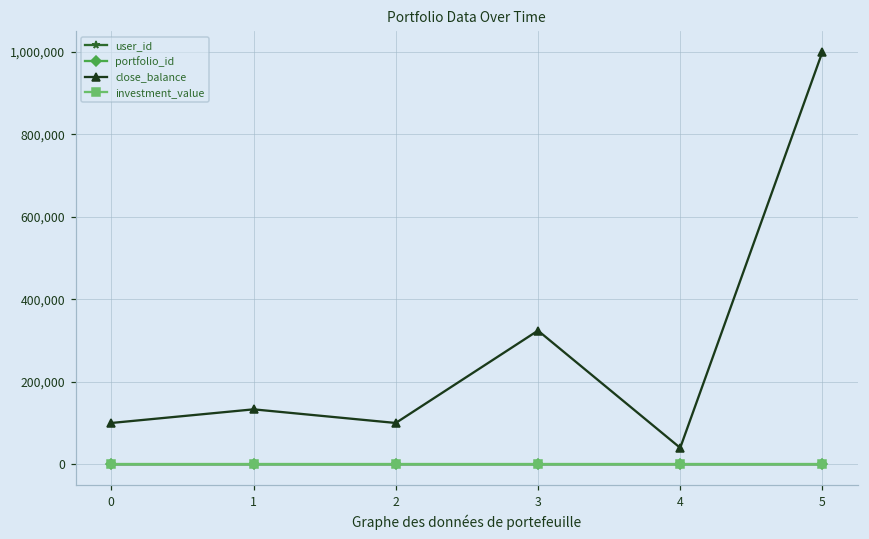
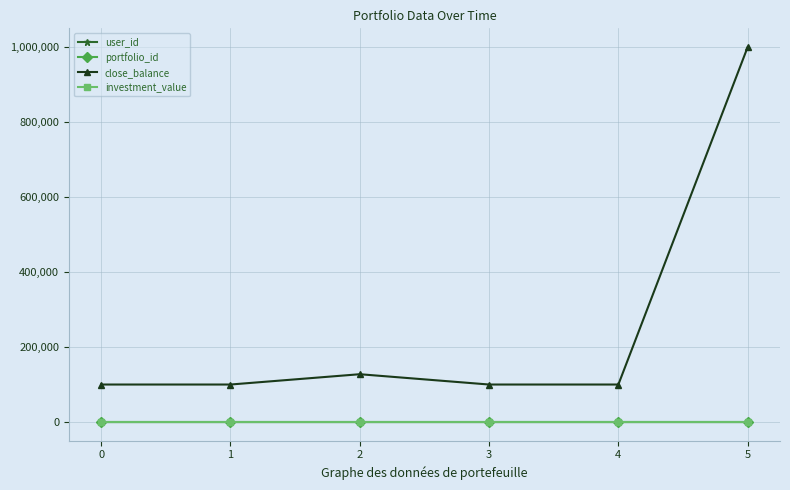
close_balance, 1: 130,000 -> 100,000
close_balance, 2: 100,000 -> 130,000
close_balance, 3: 320,000 -> 100,000
close_balance, 4: 40,000 -> 100,000
